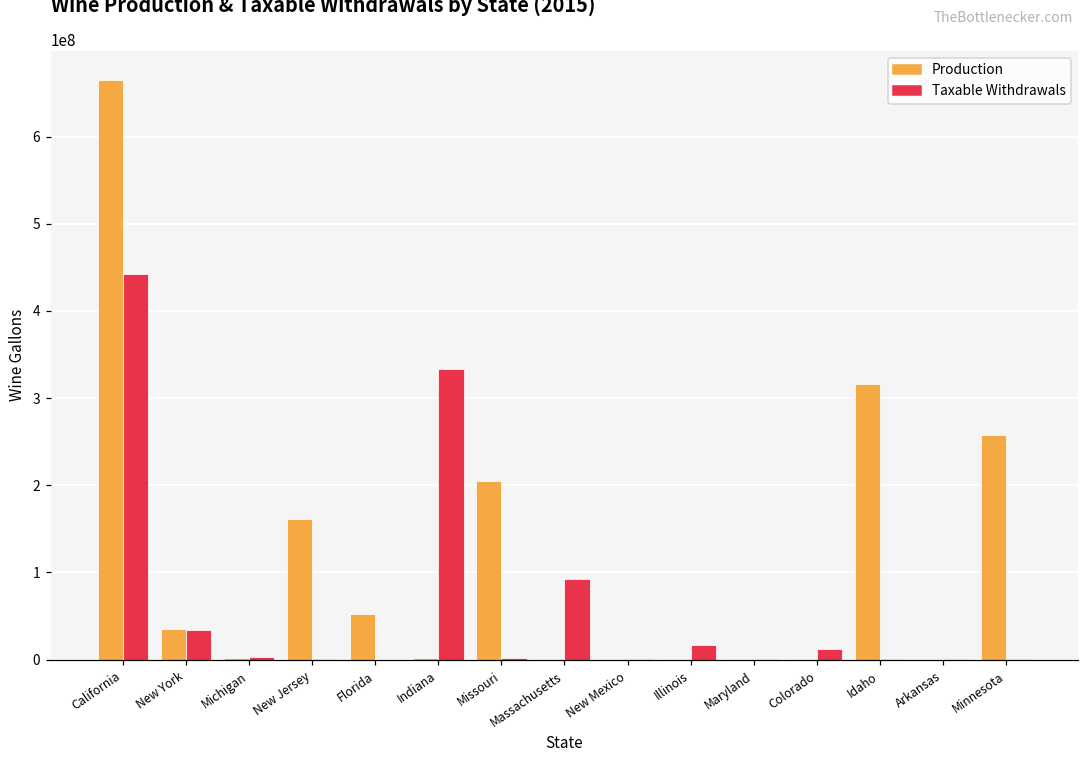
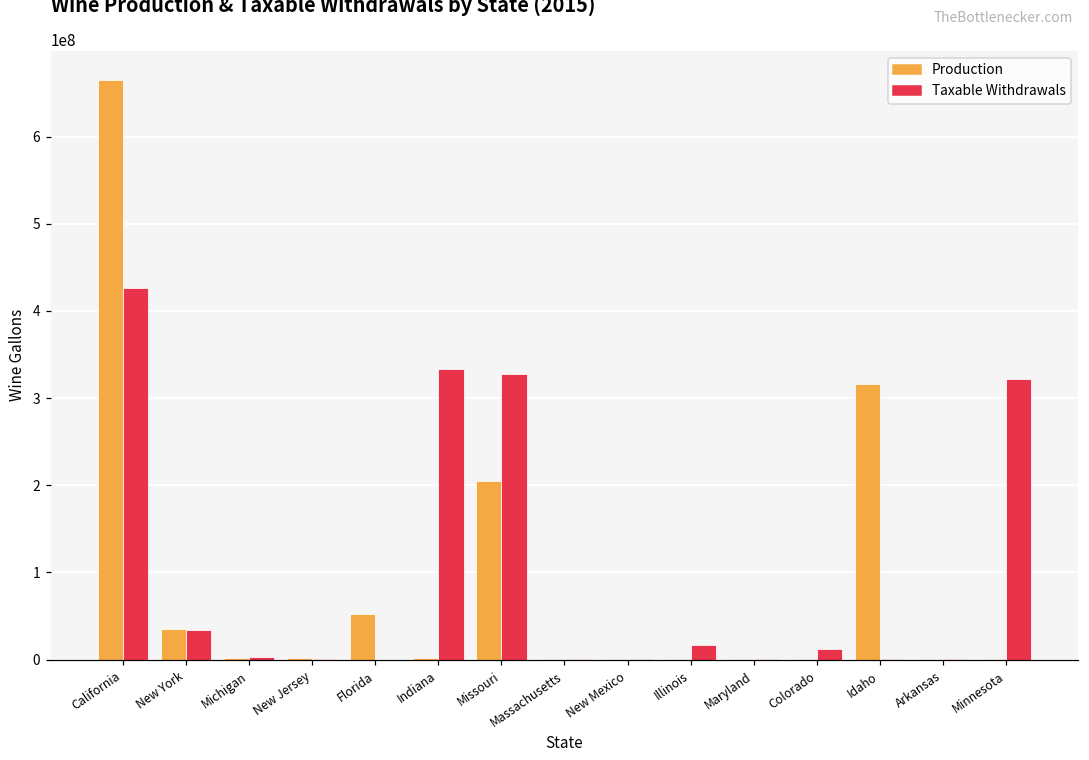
Taxable Withdrawals, California: 440000000 -> 430000000
Production, New Jersey: 160000000 -> 0
Taxable Withdrawals, Missouri: 0 -> 330000000
Taxable Withdrawals, Massachusetts: 90000000 -> 0
Production, Minnesota: 260000000 -> 0
Taxable Withdrawals, Minnesota: 0 -> 320000000
